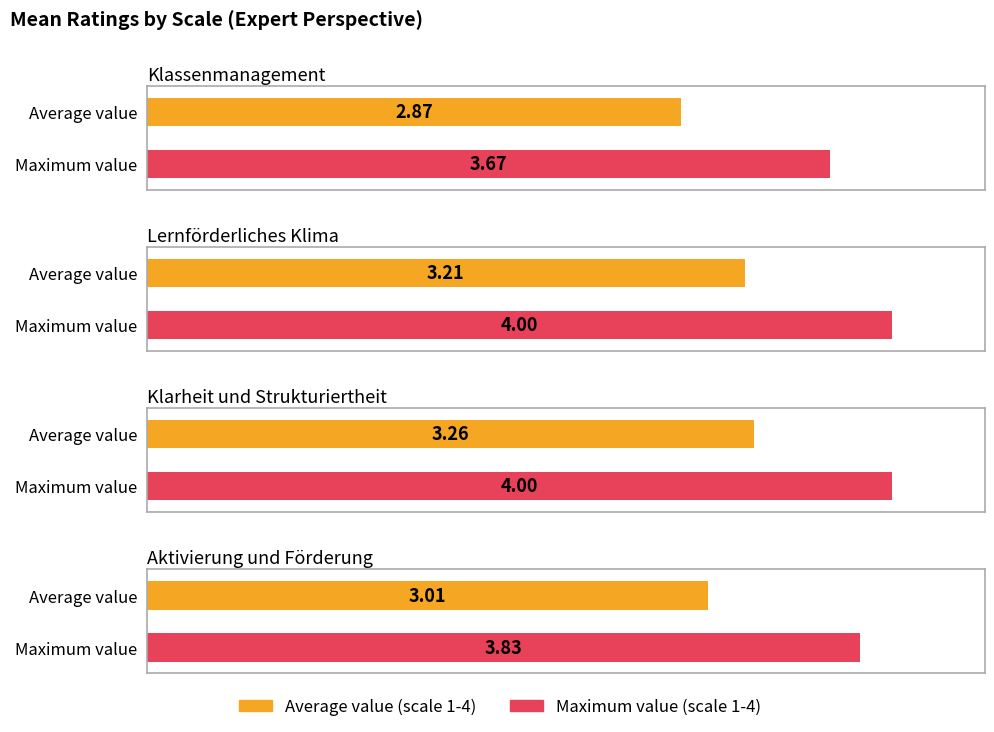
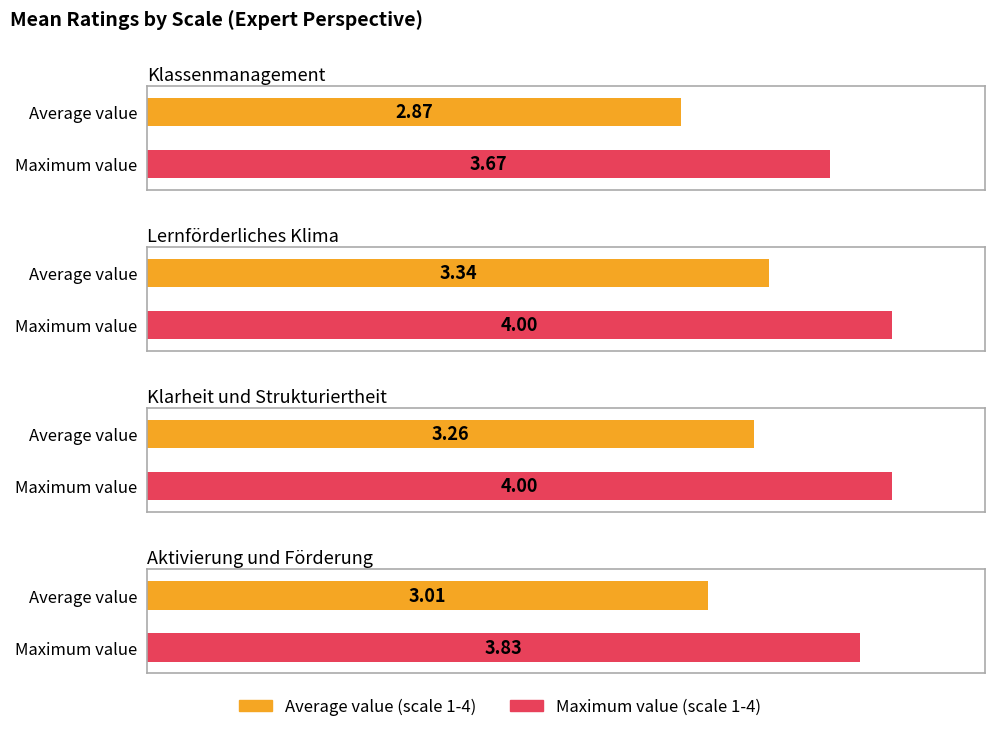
Lernförderliches Klima, Average value: 3.21 -> 3.34
